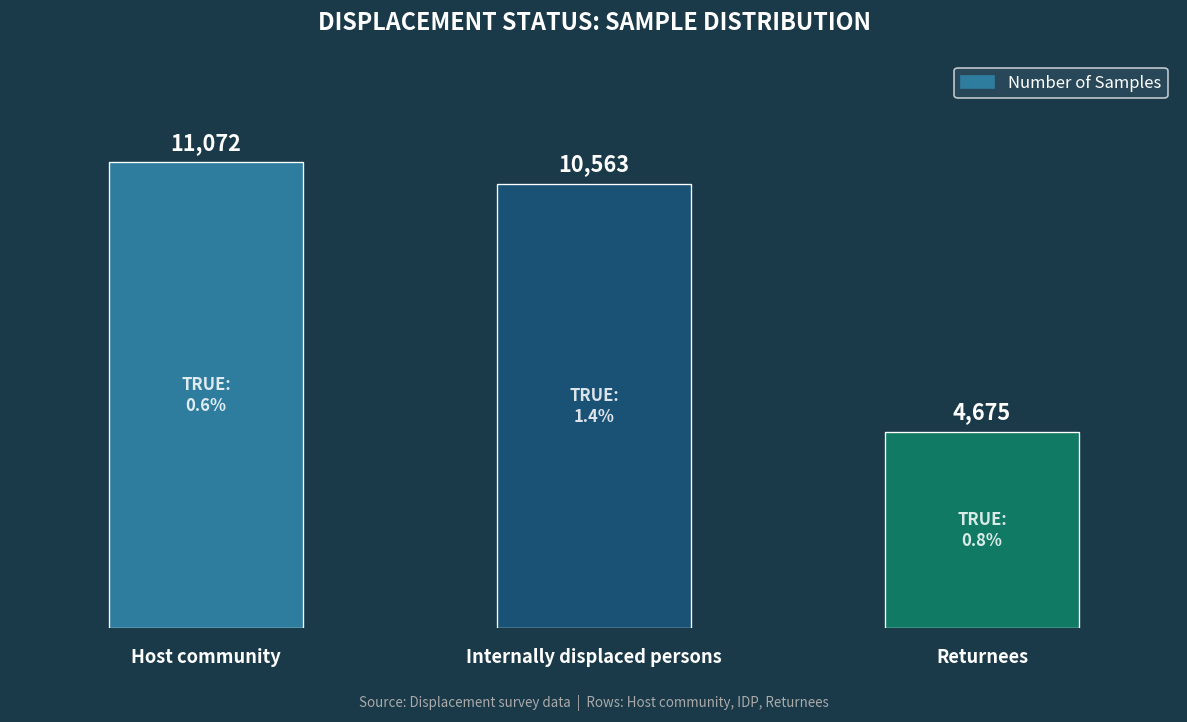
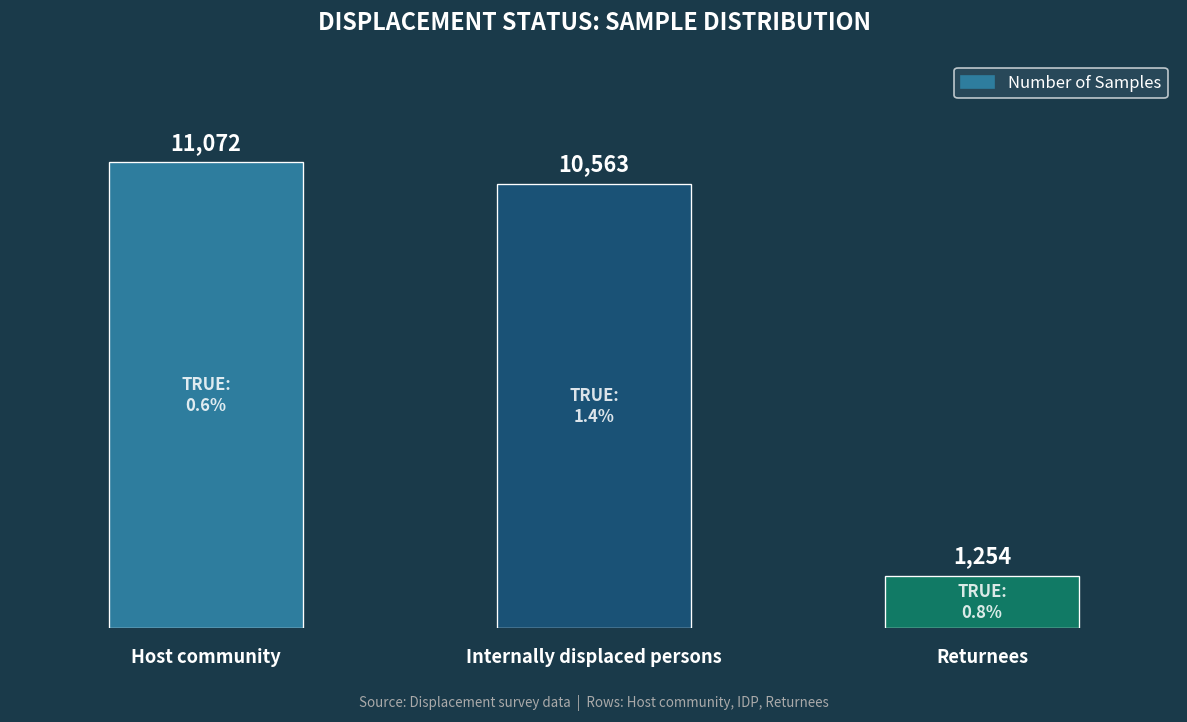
Returnees: 4,675 -> 1,254
